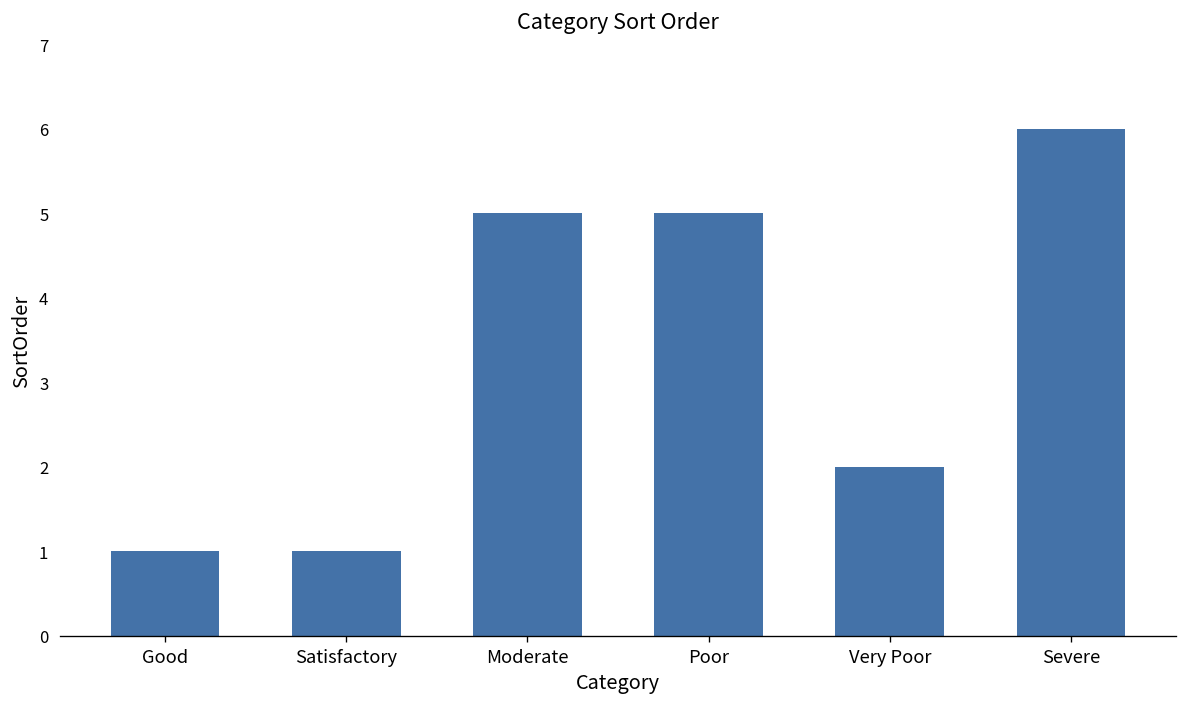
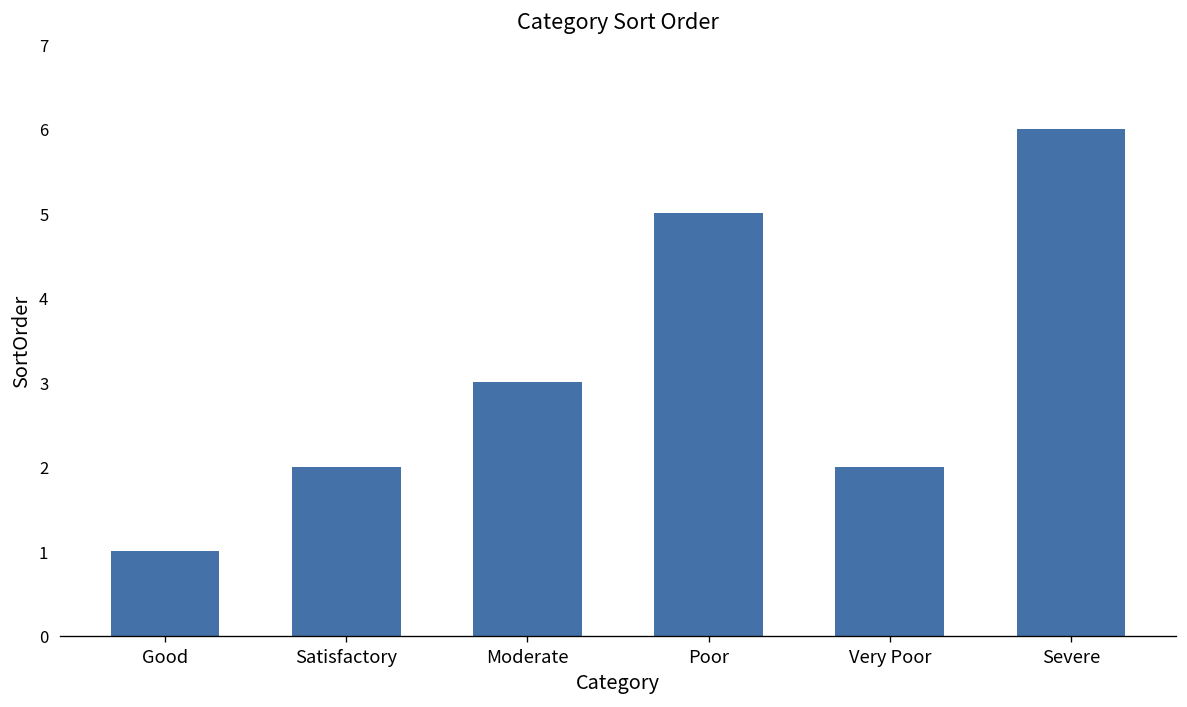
Satisfactory: 1 -> 2
Moderate: 5 -> 3
